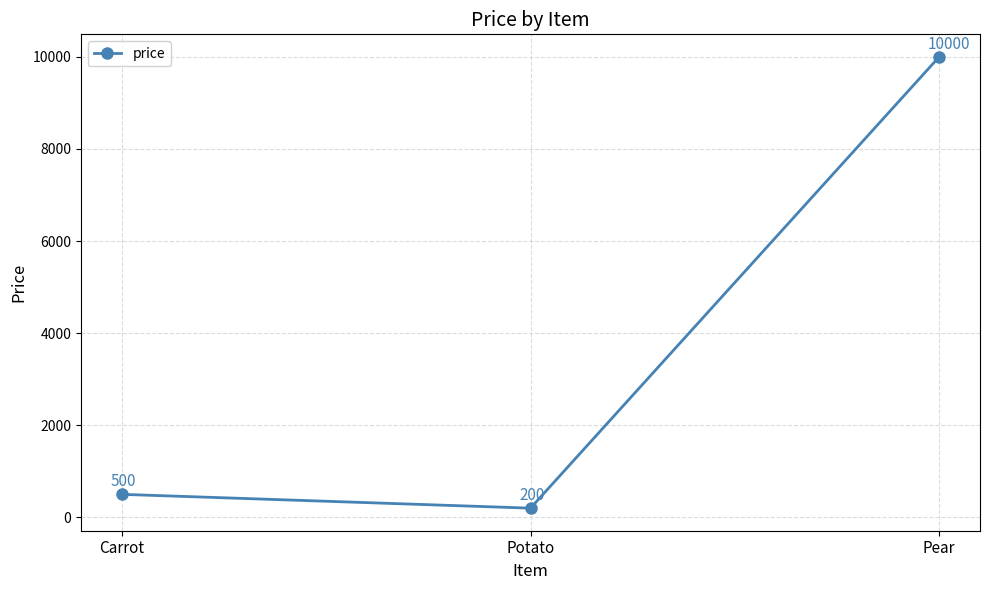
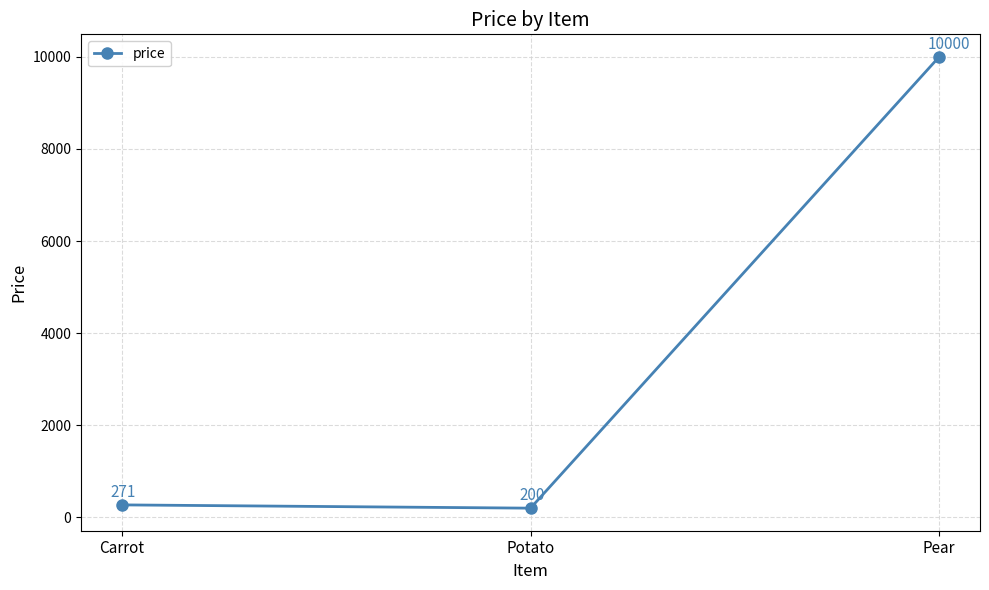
Carrot: 500 -> 271
